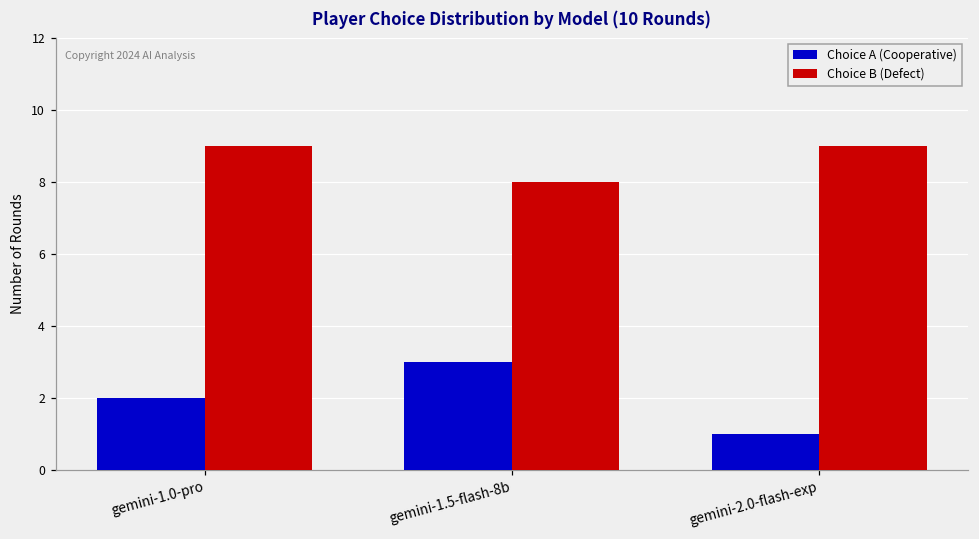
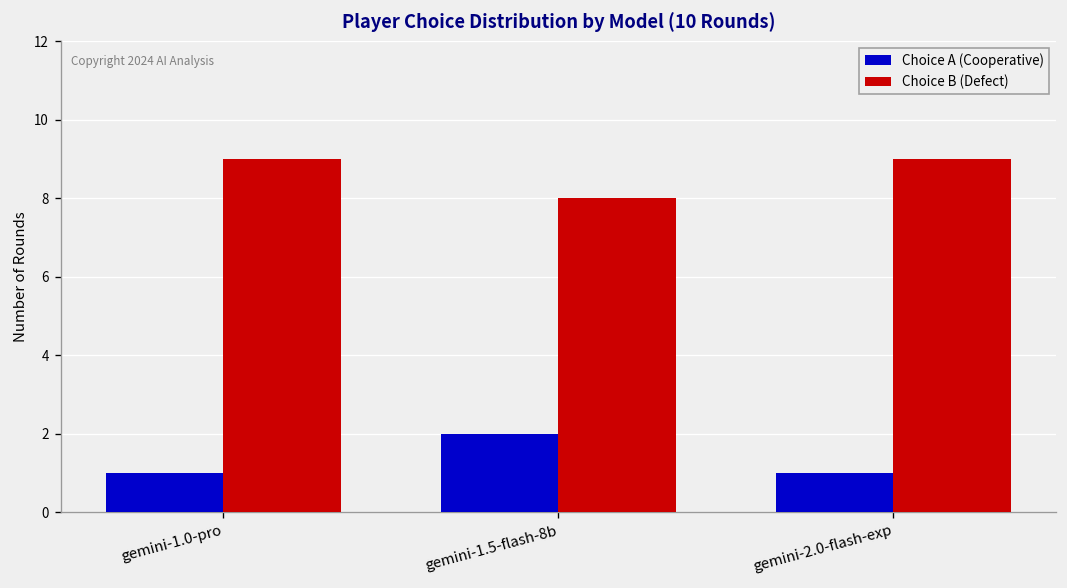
Choice A (Cooperative), gemini-1.0-pro: 2 -> 1
Choice A (Cooperative), gemini-1.5-flash-8b: 3 -> 2
